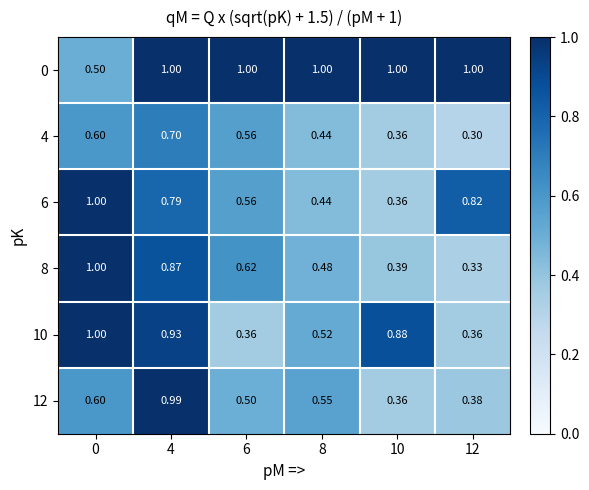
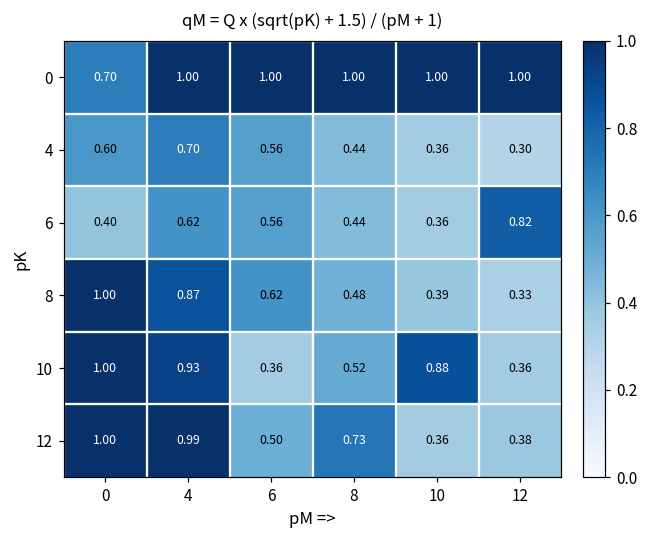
0, 0: 0.50 -> 0.70
6, 0: 1.00 -> 0.40
6, 4: 0.79 -> 0.62
12, 0: 0.60 -> 1.00
12, 8: 0.55 -> 0.73
